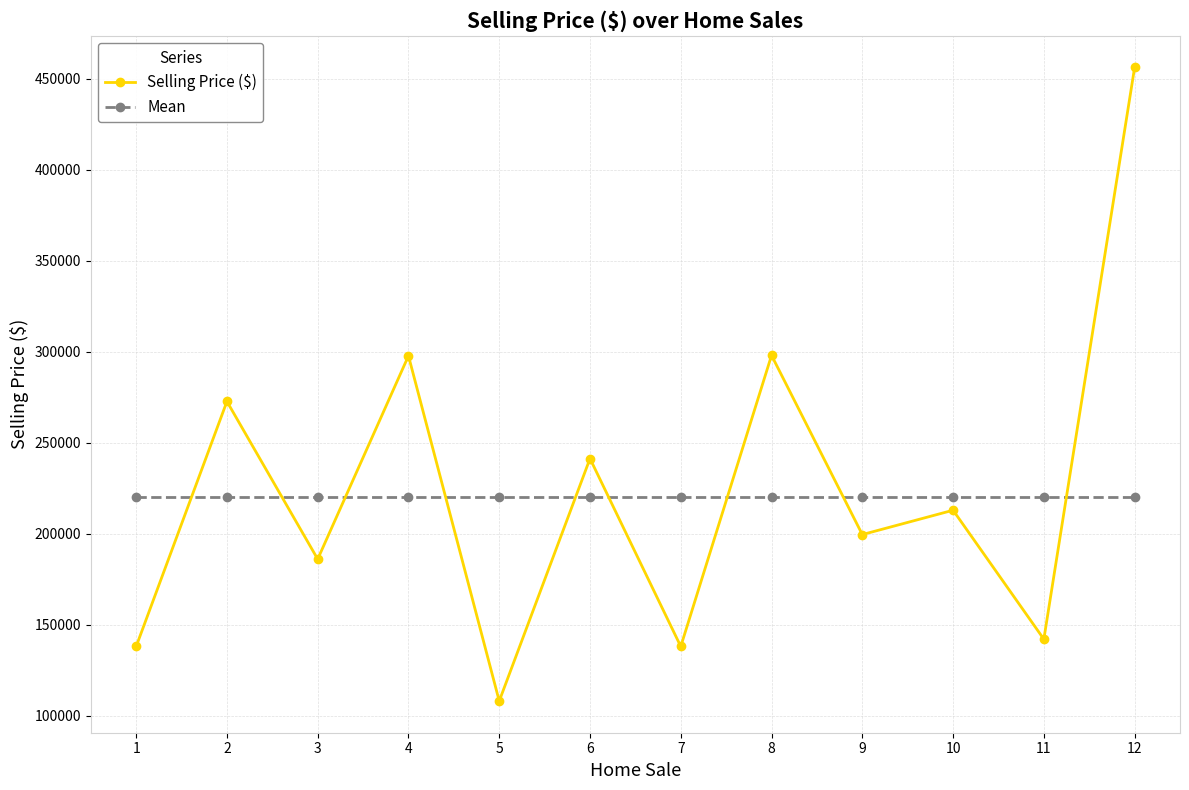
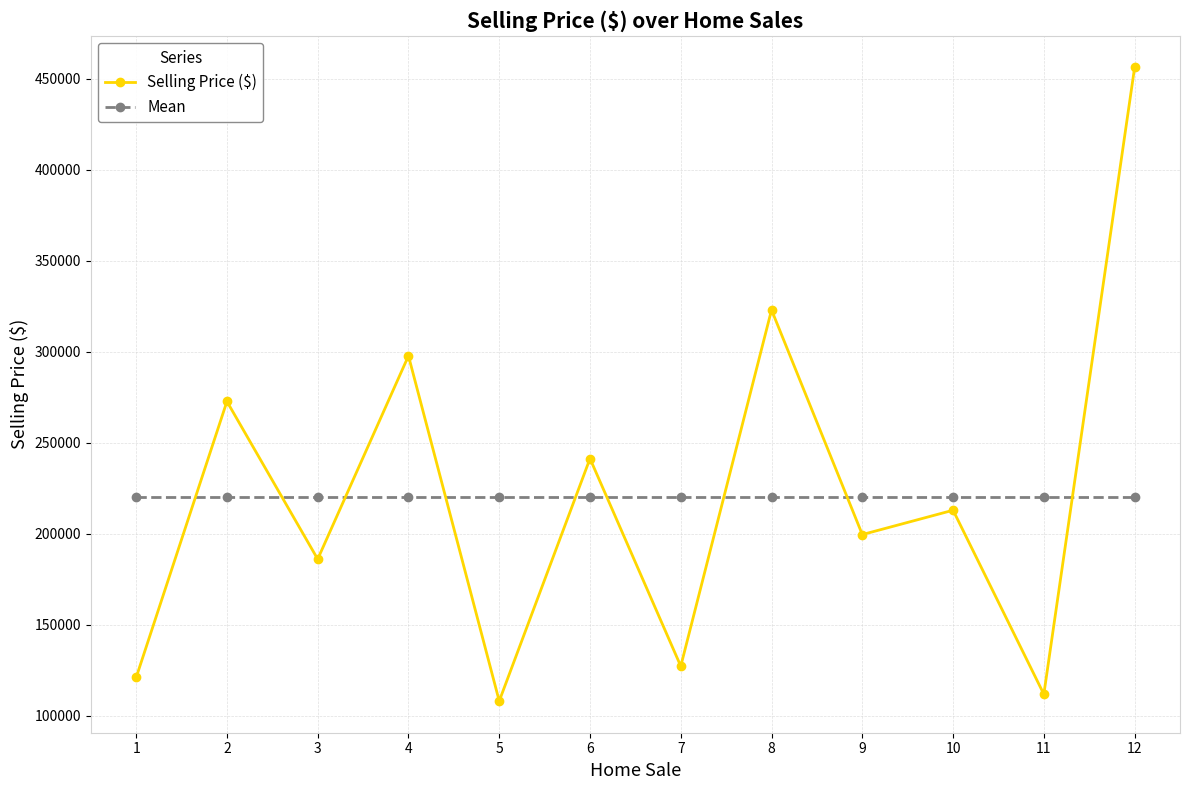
Selling Price ($), 1: 138000 -> 121000
Selling Price ($), 7: 138000 -> 127000
Selling Price ($), 8: 298000 -> 323000
Selling Price ($), 11: 142000 -> 112000
